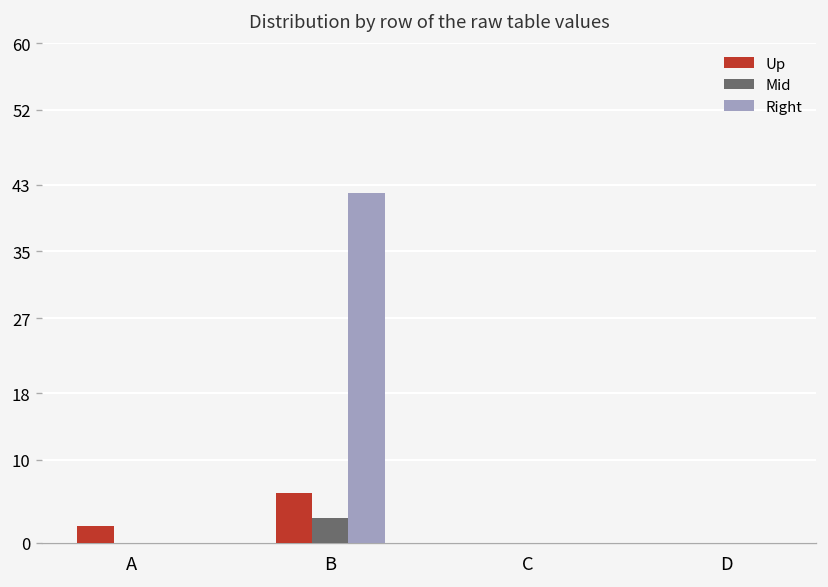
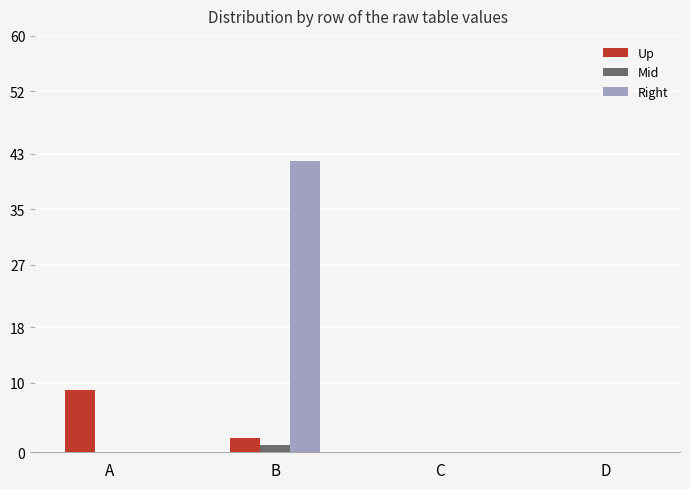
Up, A: 2 -> 9
Up, B: 6 -> 2
Mid, B: 3 -> 1
